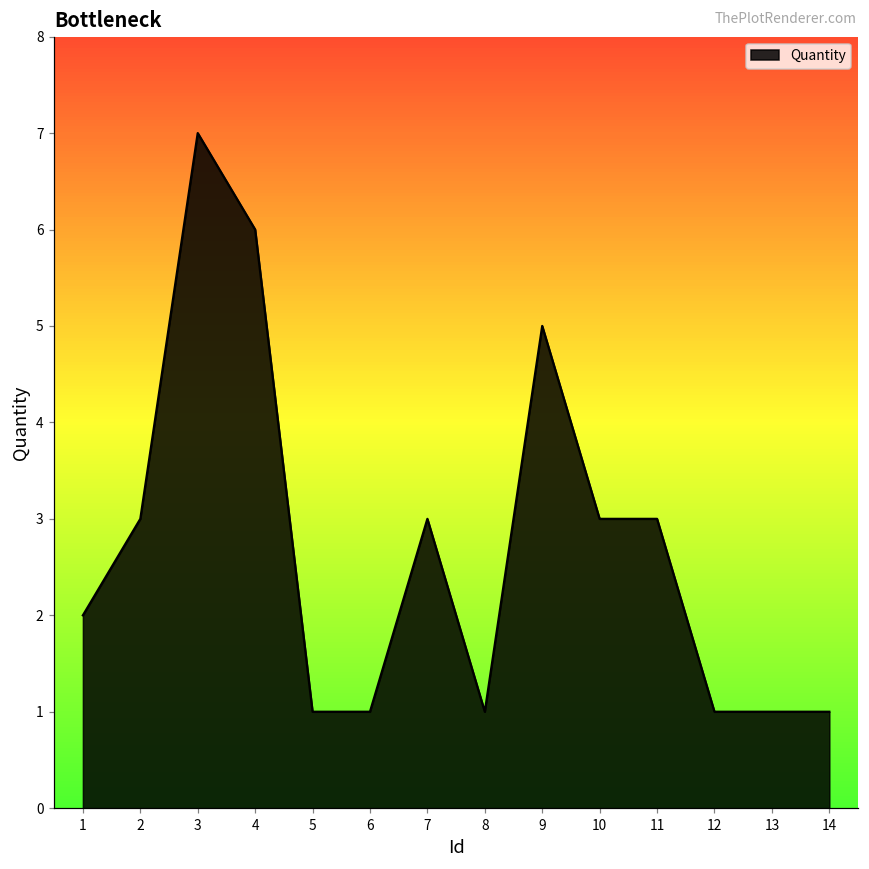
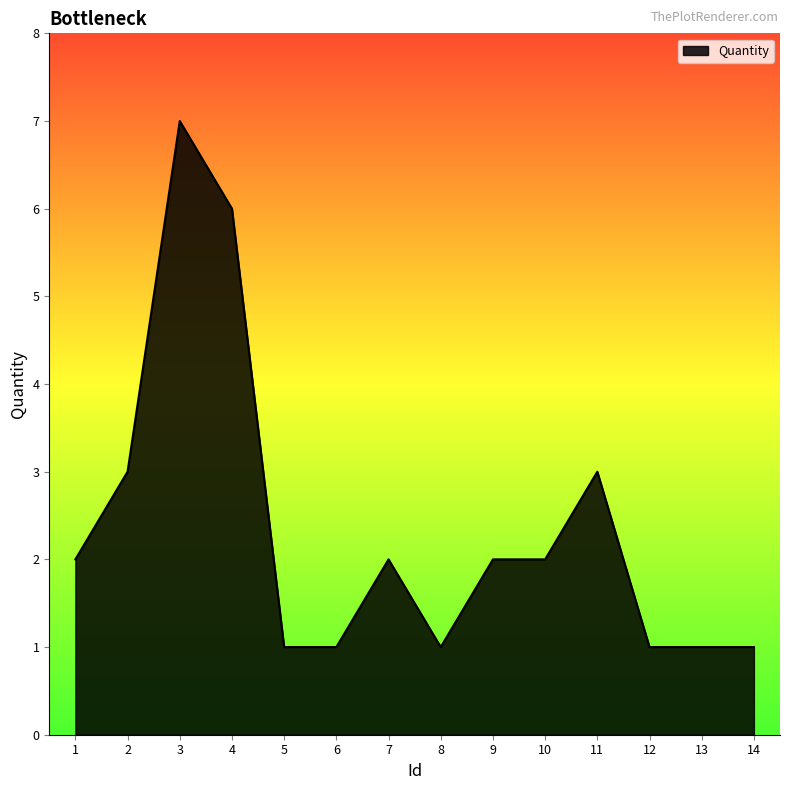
7: 3 -> 2
9: 5 -> 2
10: 3 -> 2
